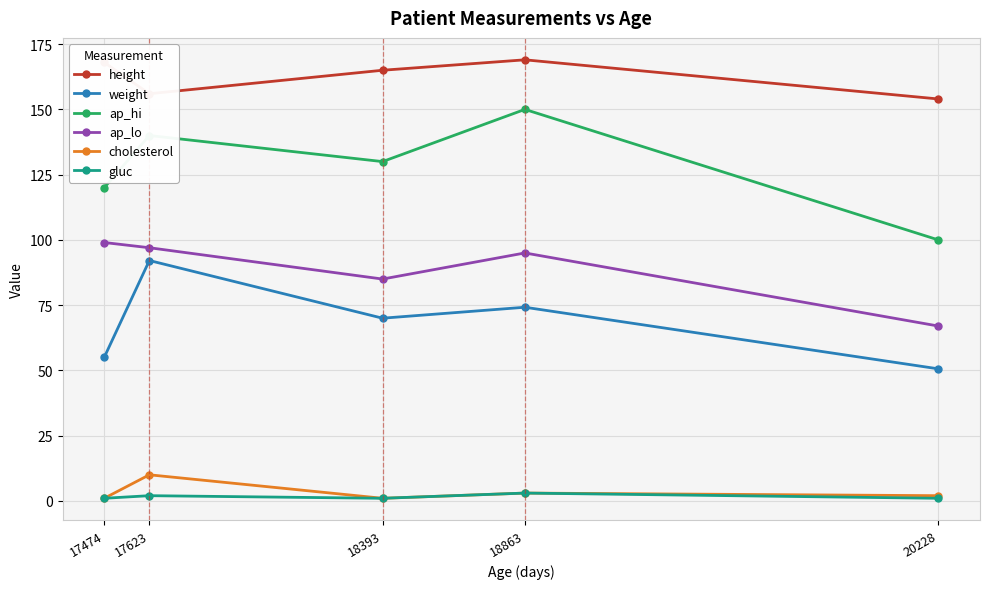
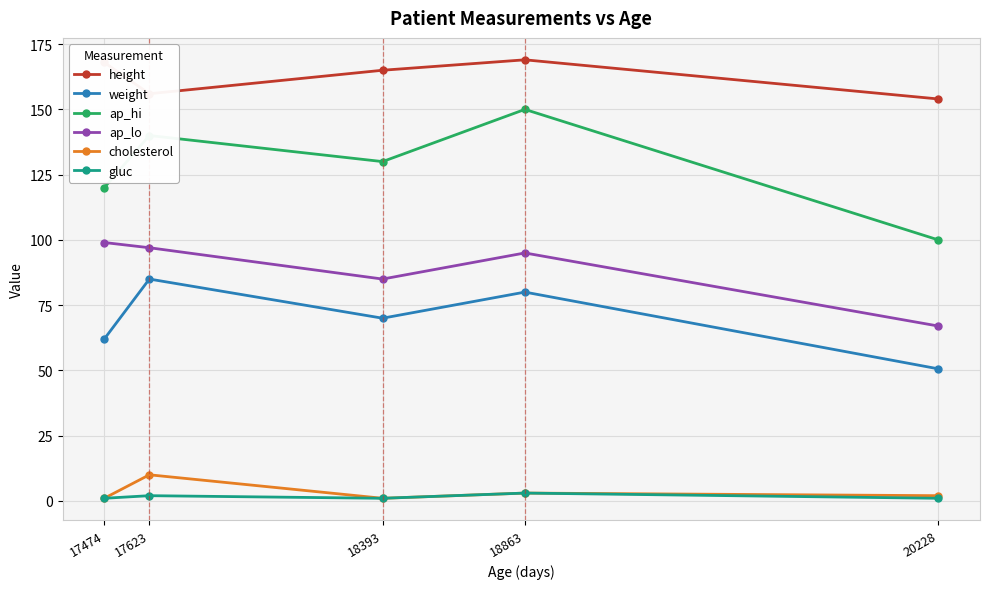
weight, 17474: 55 -> 62
weight, 17623: 92 -> 85
weight, 18863: 74 -> 80
